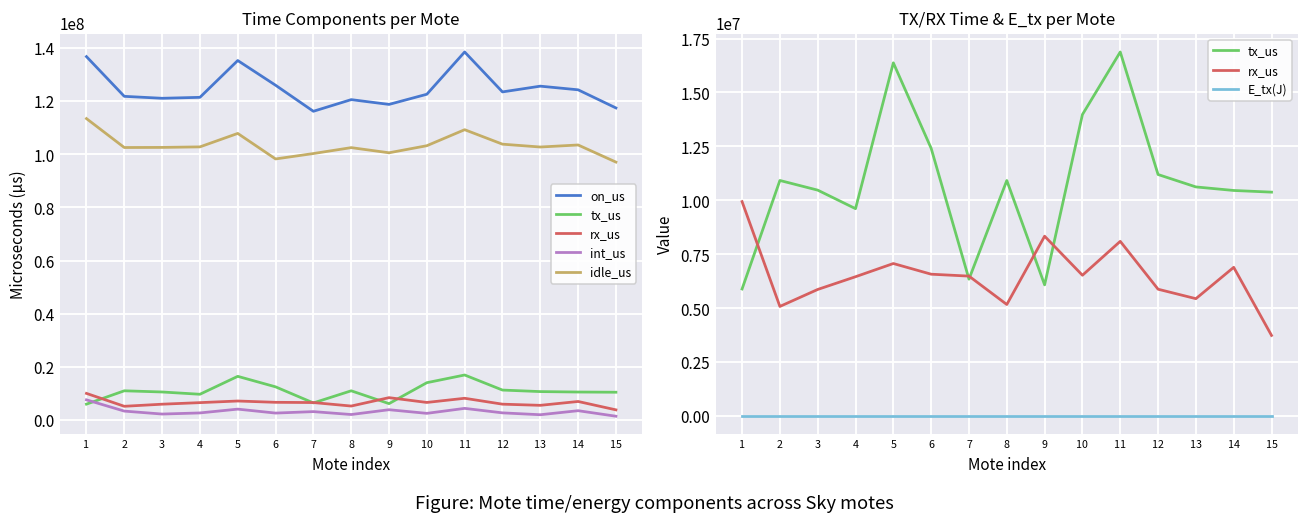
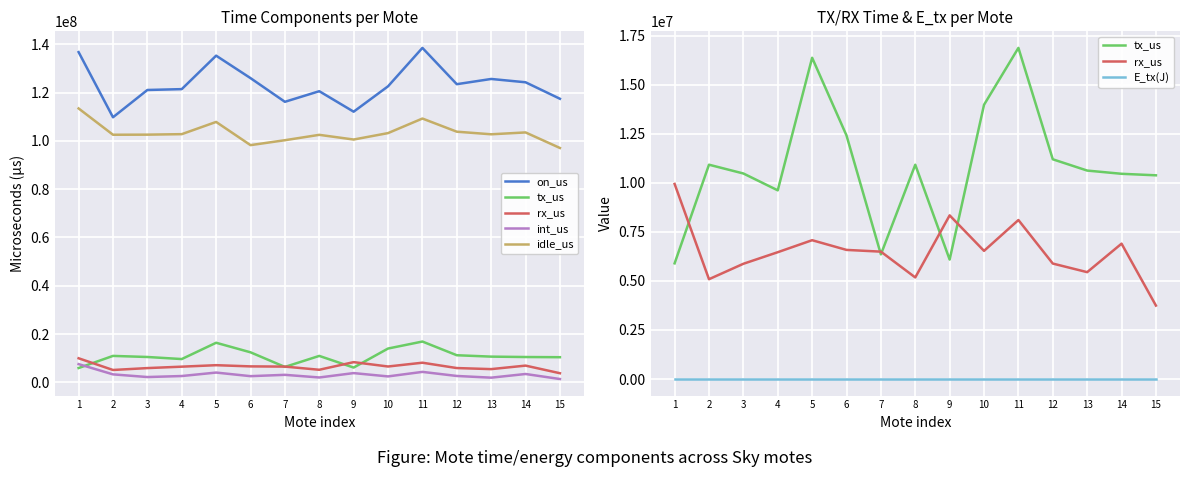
Time Components per Mote, on_us, 2: 122000000 -> 110000000
Time Components per Mote, on_us, 9: 119000000 -> 112000000
